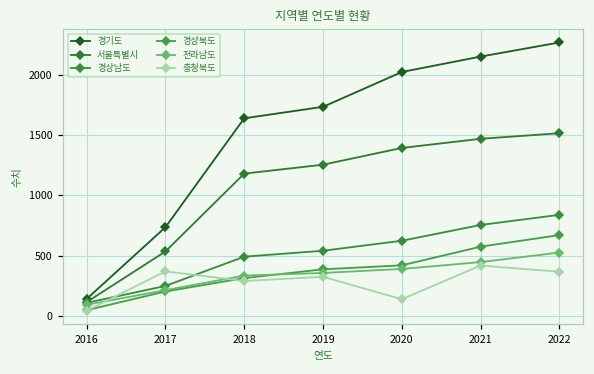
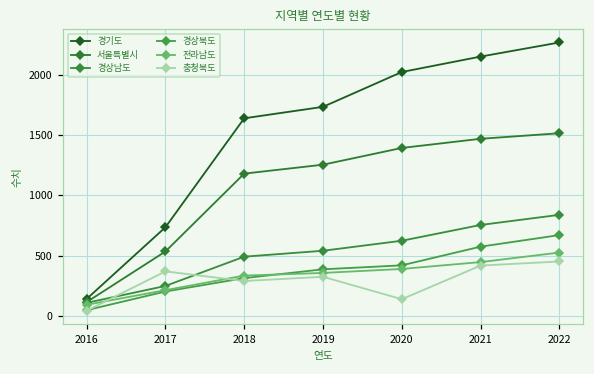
충청북도, 2022: 370 -> 450
